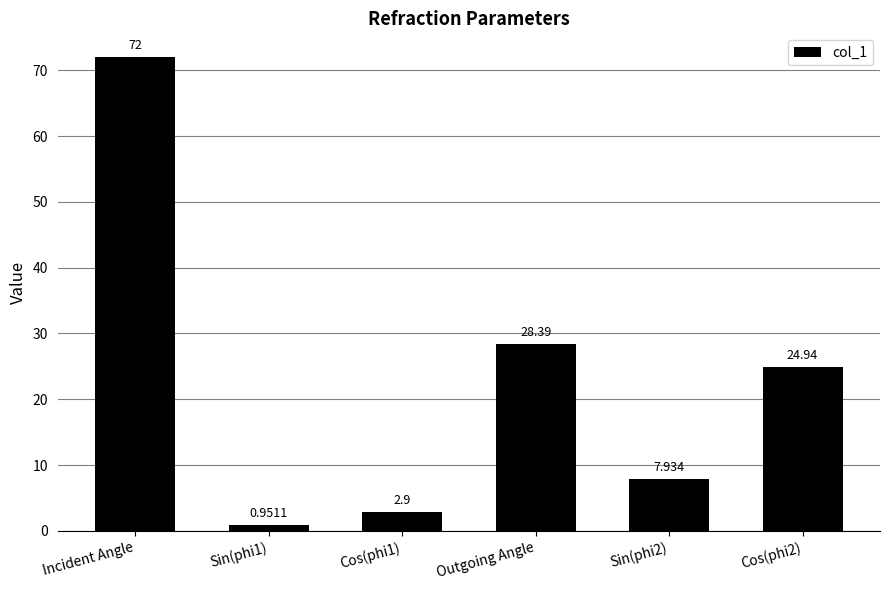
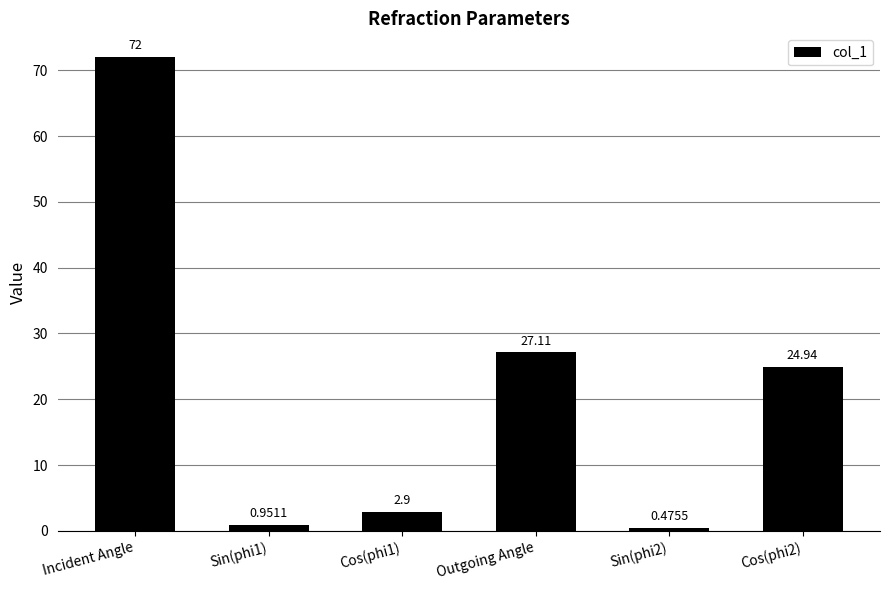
Outgoing Angle: 28.39 -> 27.11
Sin(phi2): 7.934 -> 0.4755
